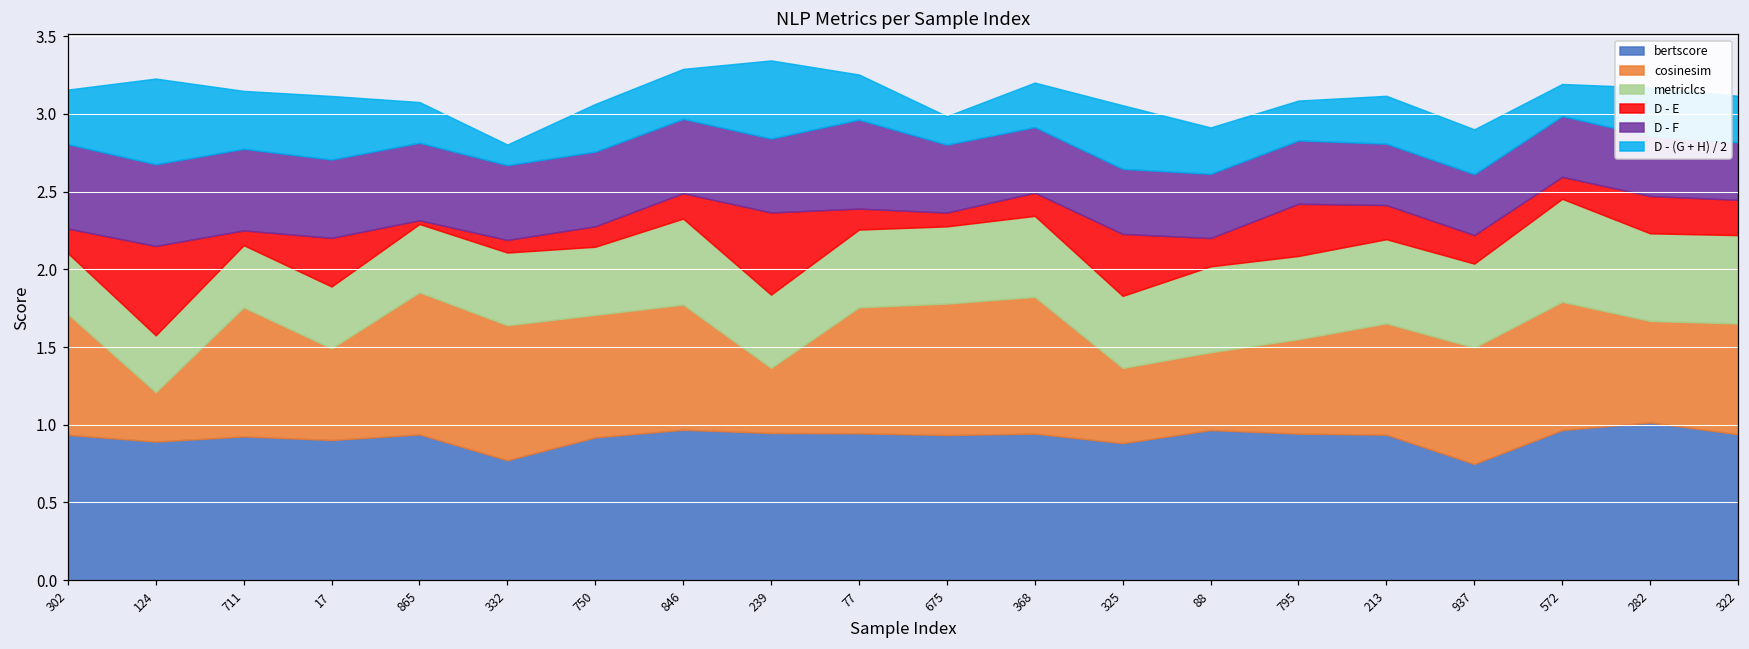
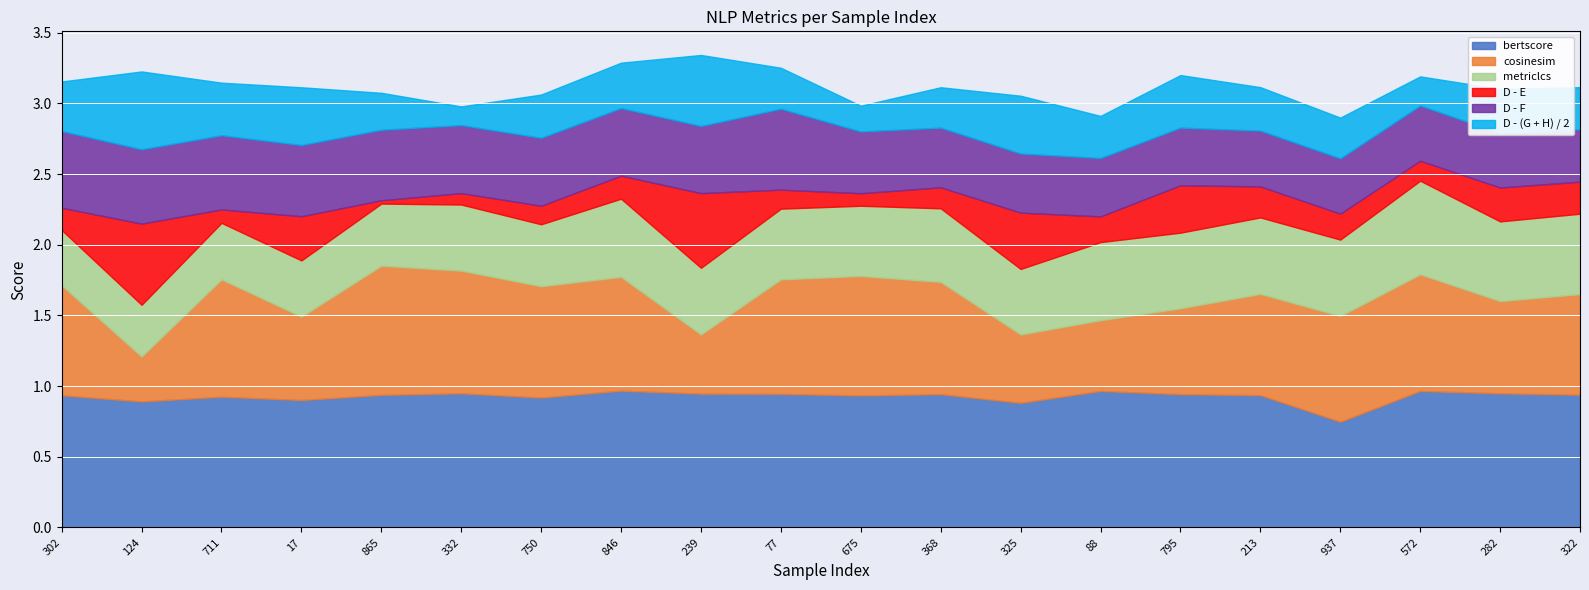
bertscore, 332: 0.77 -> 0.95
cosinesim, 368: 0.88 -> 0.79
D - (G + H) / 2, 795: 0.26 -> 0.37
bertscore, 282: 1.02 -> 0.95
